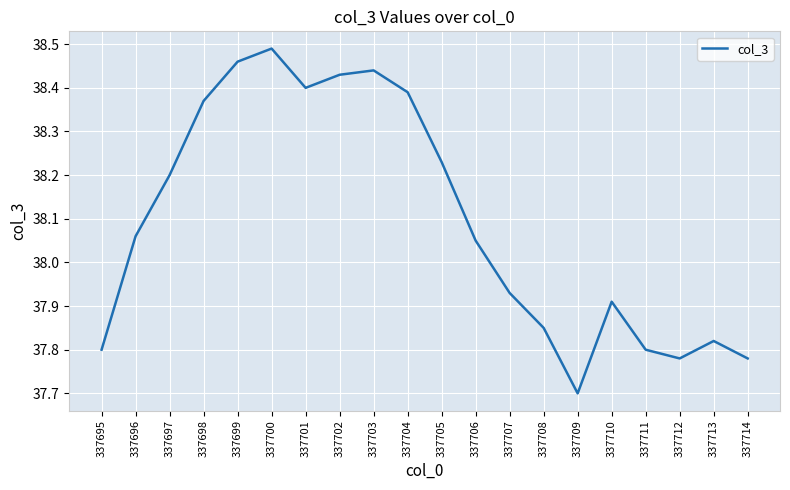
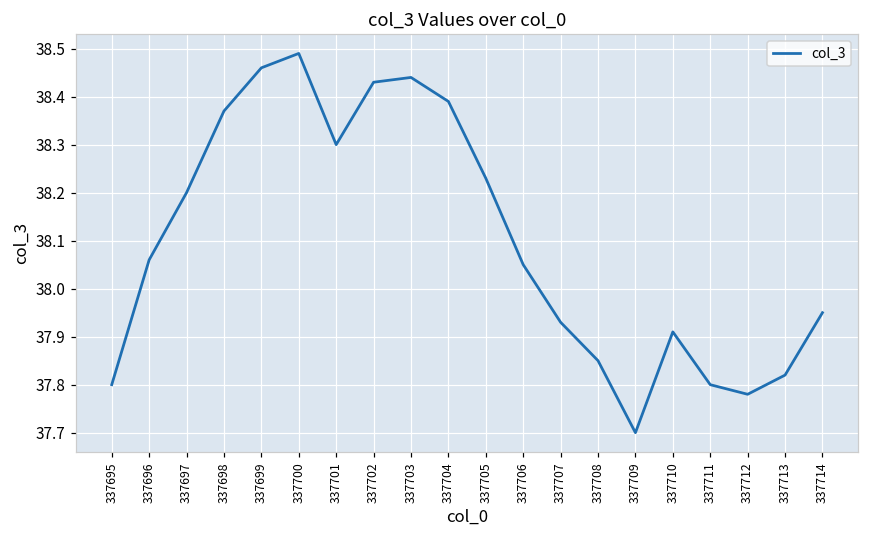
337701: 38.4 -> 38.3
337714: 37.78 -> 37.95
